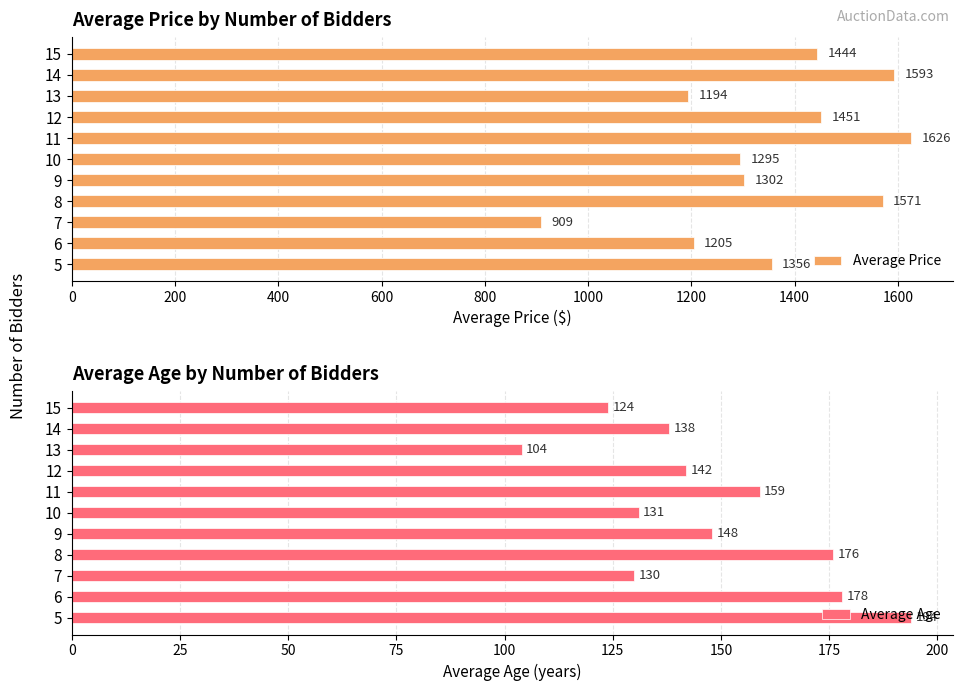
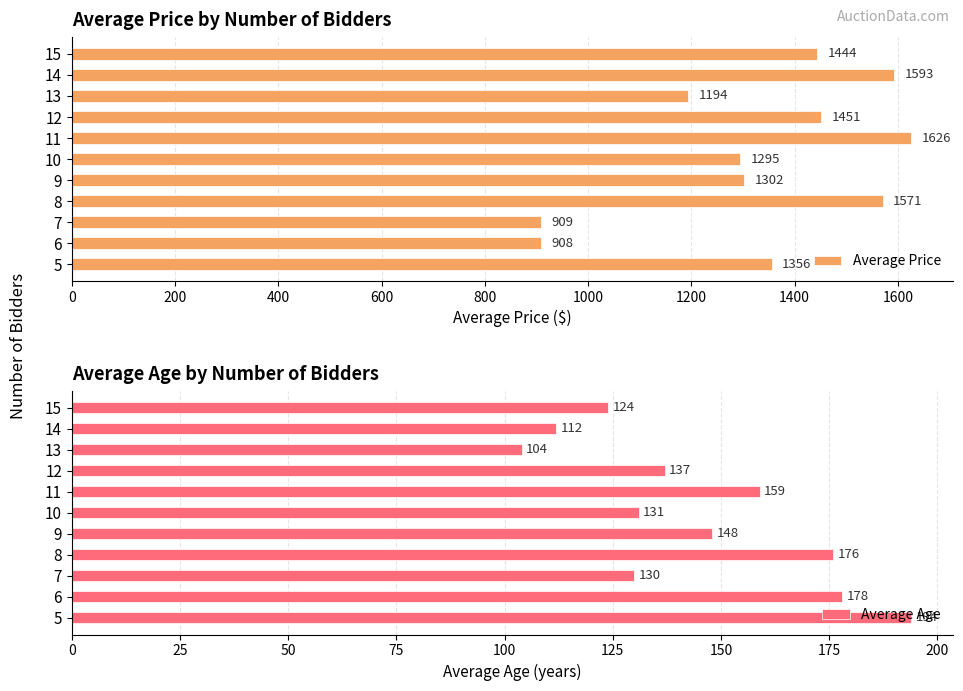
Average Price by Number of Bidders, 6: 1205 -> 908
Average Age by Number of Bidders, 14: 138 -> 112
Average Age by Number of Bidders, 12: 142 -> 137
